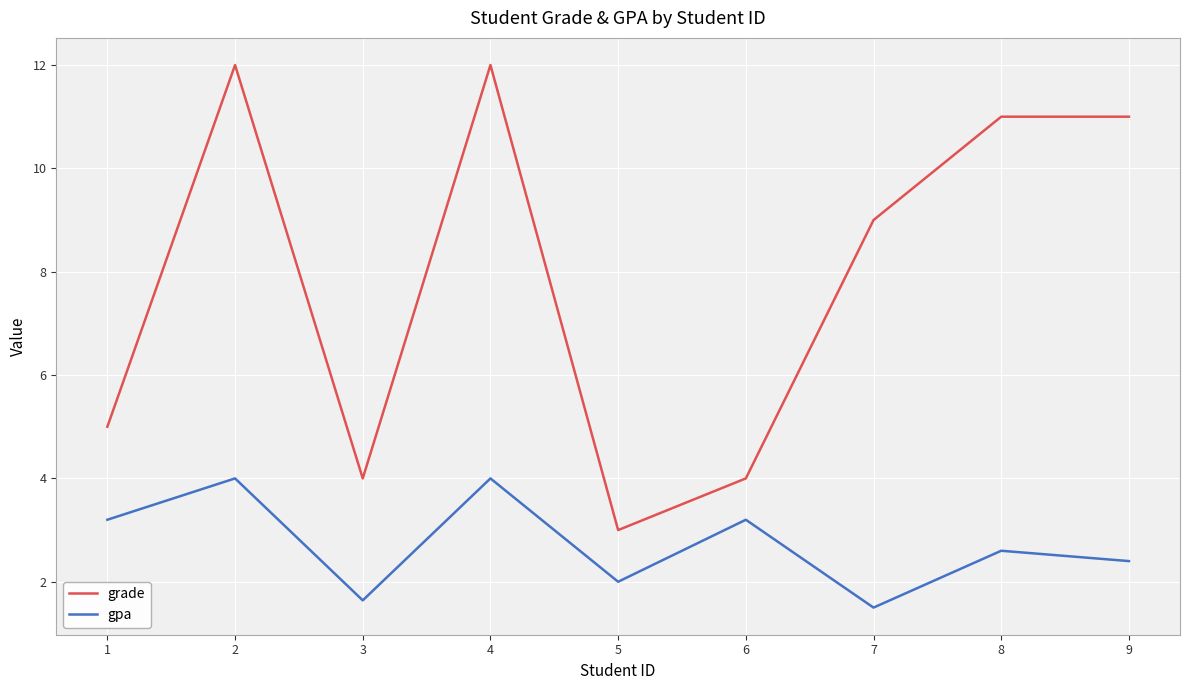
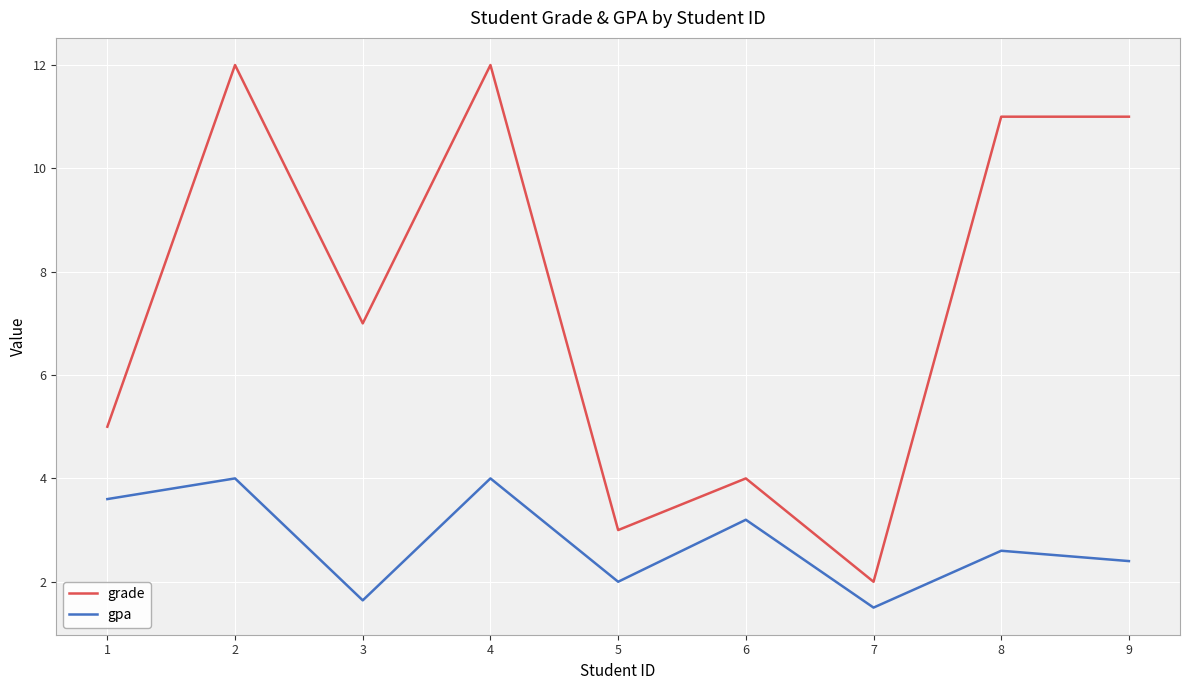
gpa, 1: 3.2 -> 3.6
grade, 3: 4 -> 7
grade, 7: 9 -> 2
